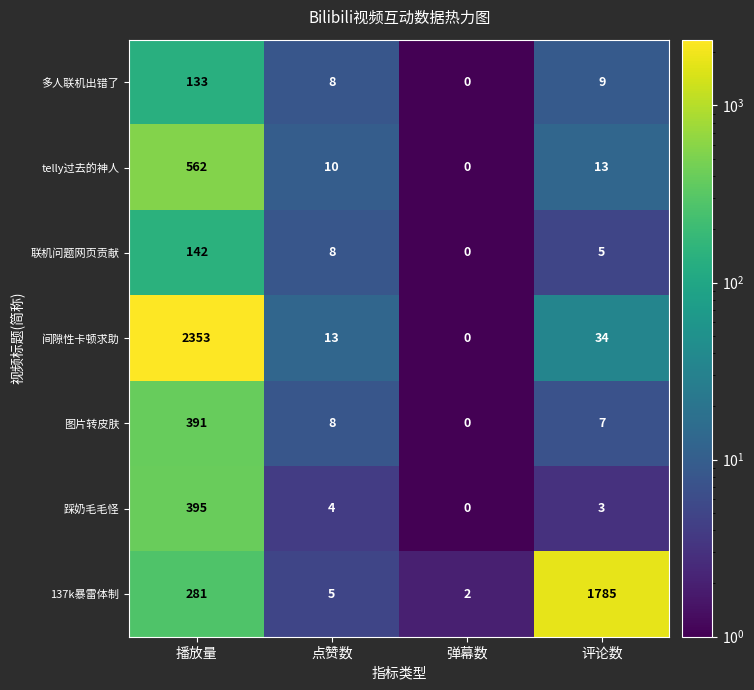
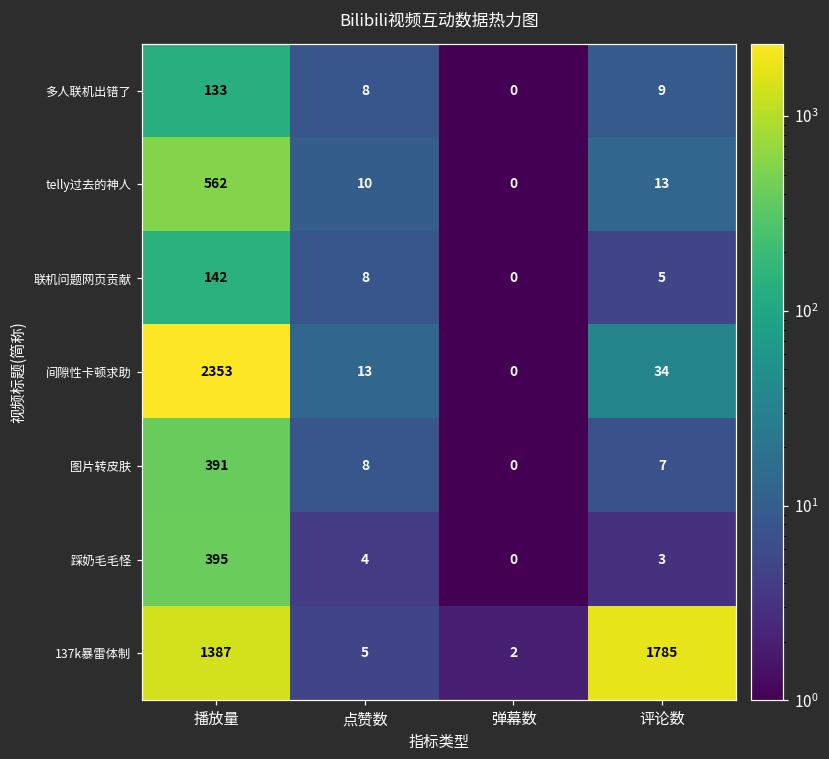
137k暴雷体制, 播放量: 281 -> 1387
